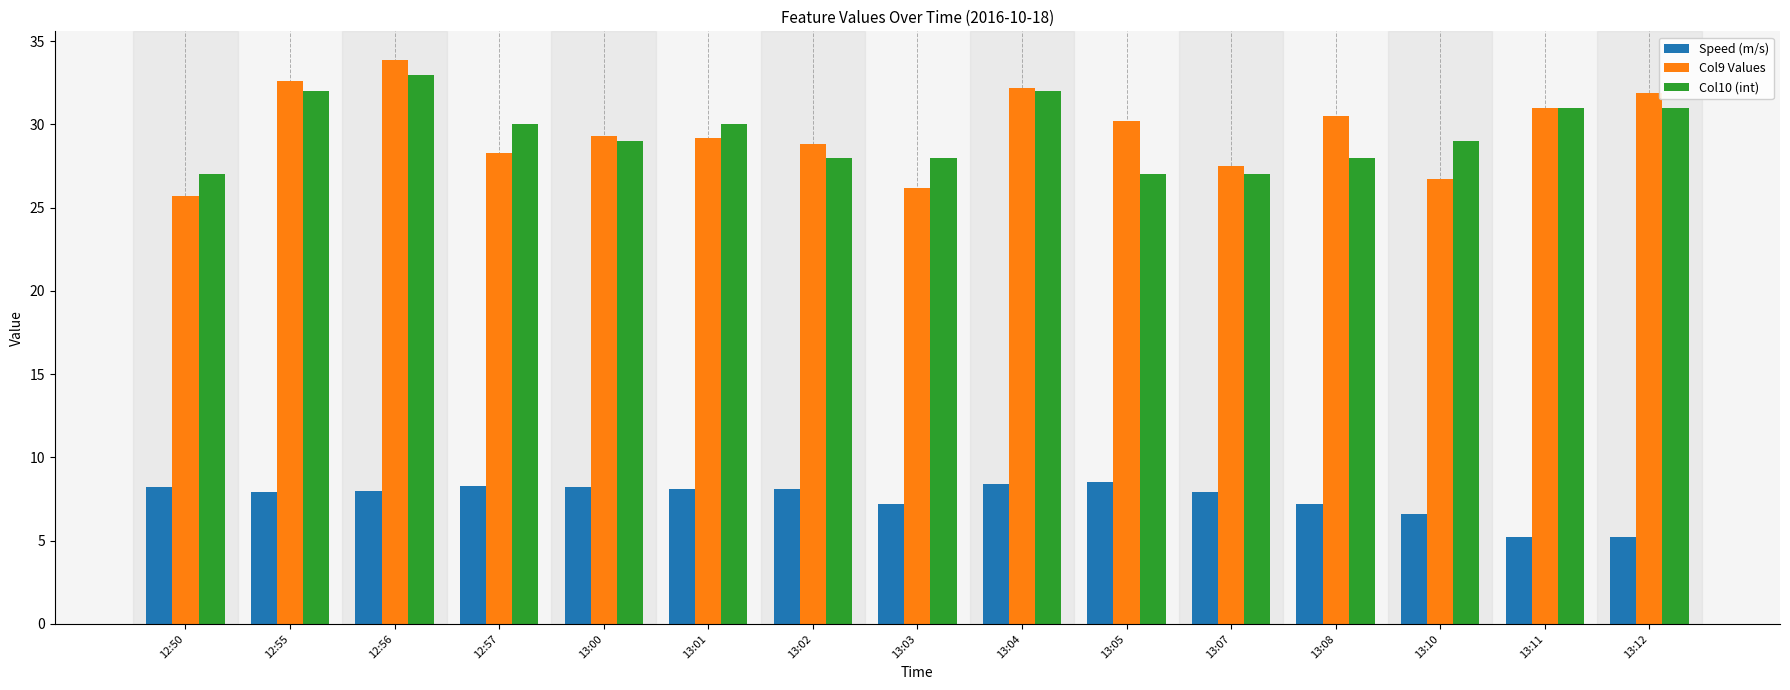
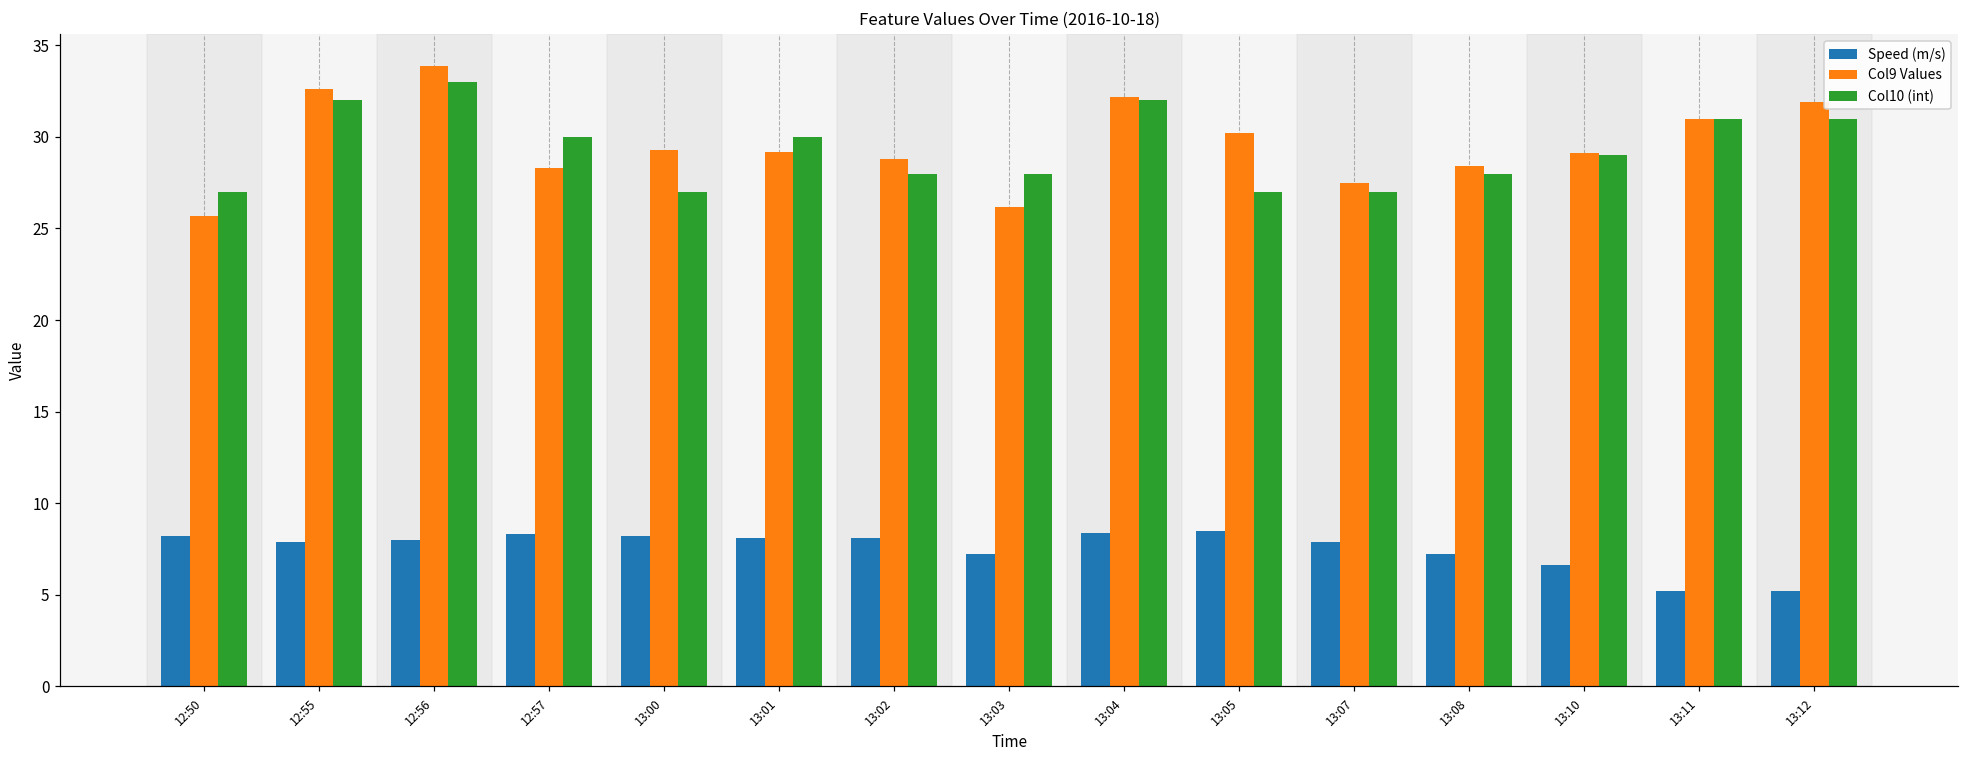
Col10 (int), 13:00: 29 -> 27
Col9 Values, 13:08: 30.5 -> 28.4
Col9 Values, 13:10: 26.7 -> 29.1
